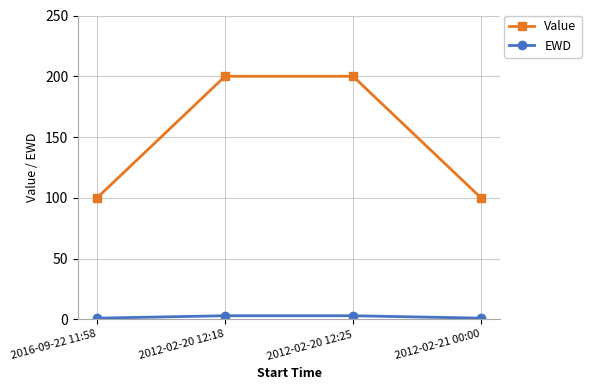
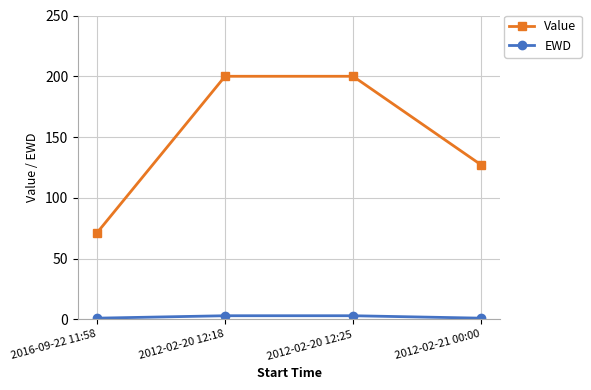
Value, 2016-09-22 11:58: 100 -> 71
Value, 2012-02-21 00:00: 100 -> 127
